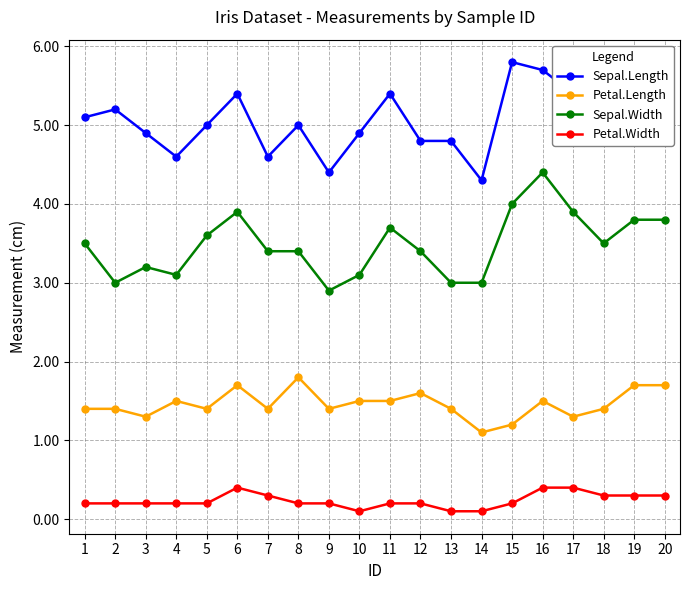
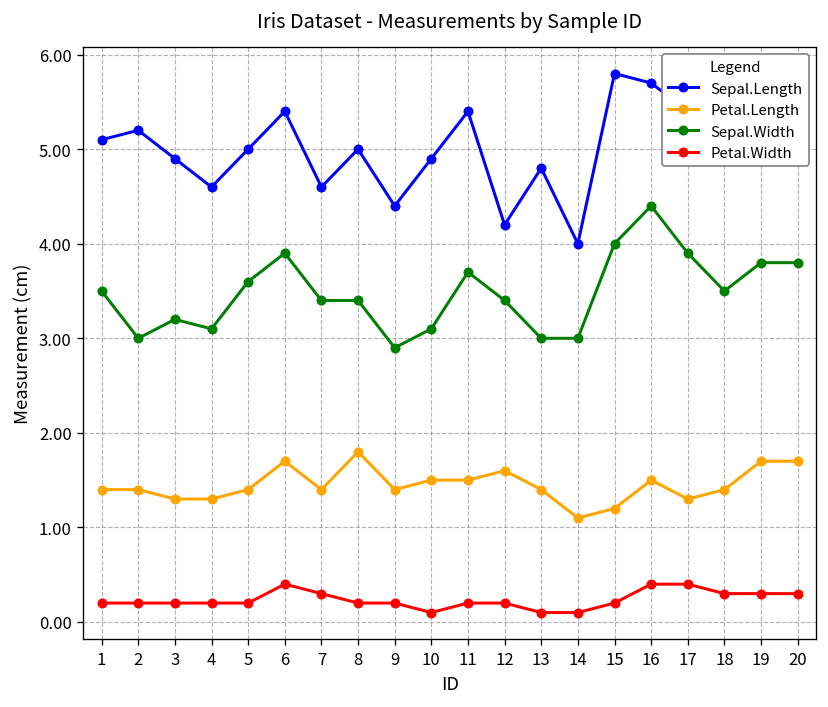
Petal.Length, 4: 1.5 -> 1.3
Sepal.Length, 12: 4.8 -> 4.2
Sepal.Length, 14: 4.3 -> 4.0
